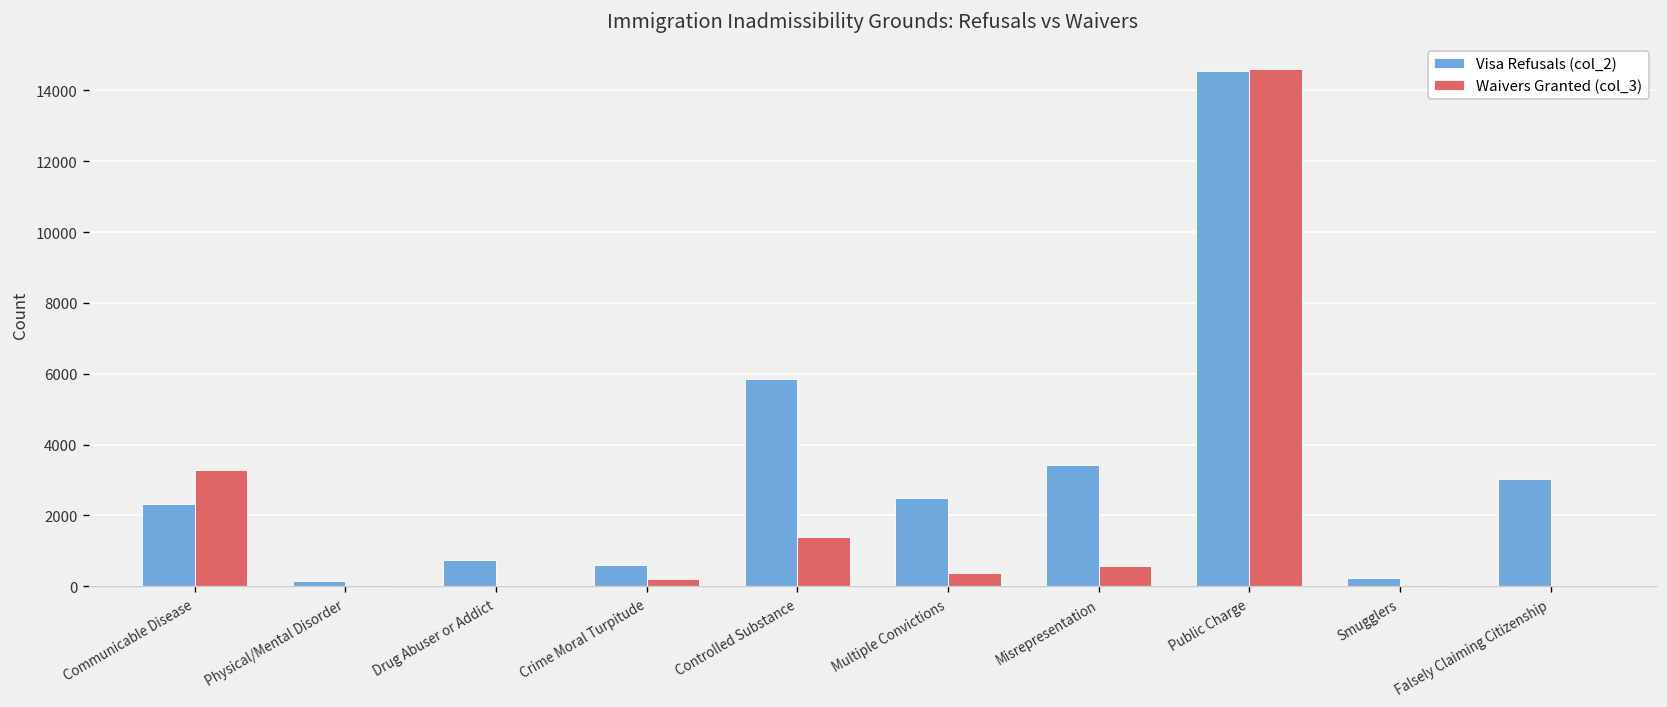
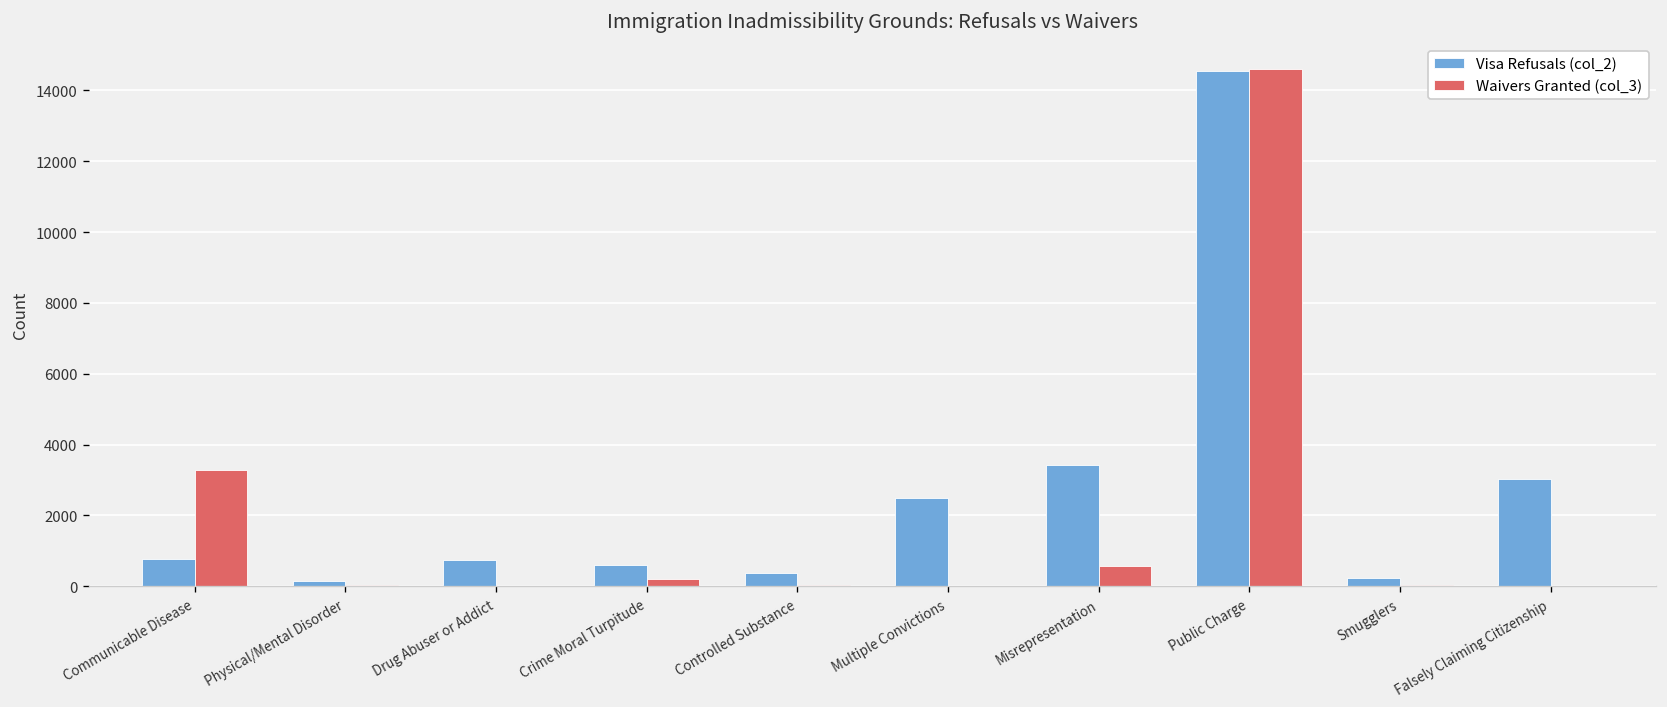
Visa Refusals (col_2), Communicable Disease: 2300 -> 800
Visa Refusals (col_2), Controlled Substance: 5800 -> 400
Waivers Granted (col_3), Controlled Substance: 1400 -> 0
Waivers Granted (col_3), Multiple Convictions: 400 -> 0
